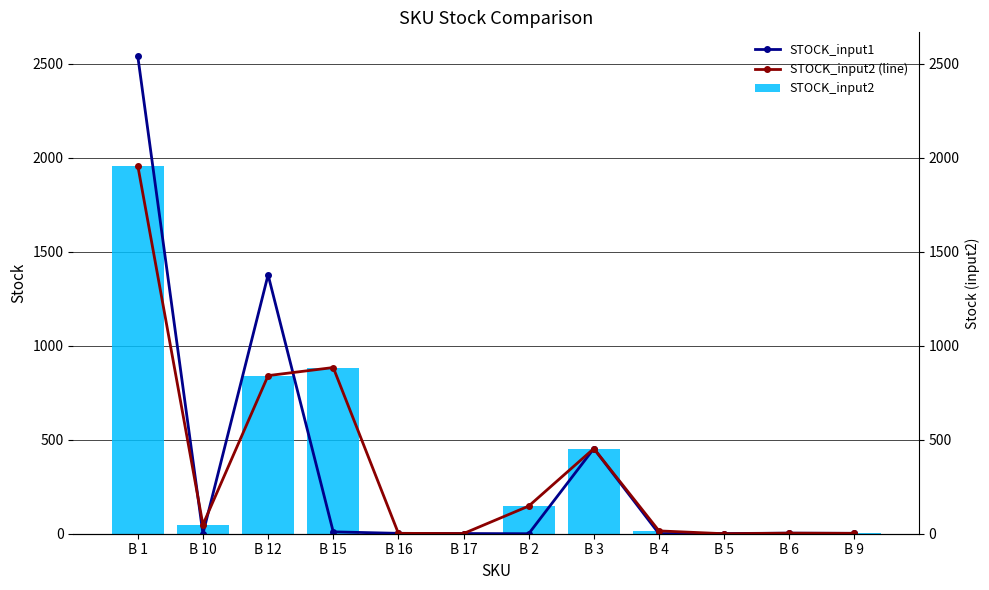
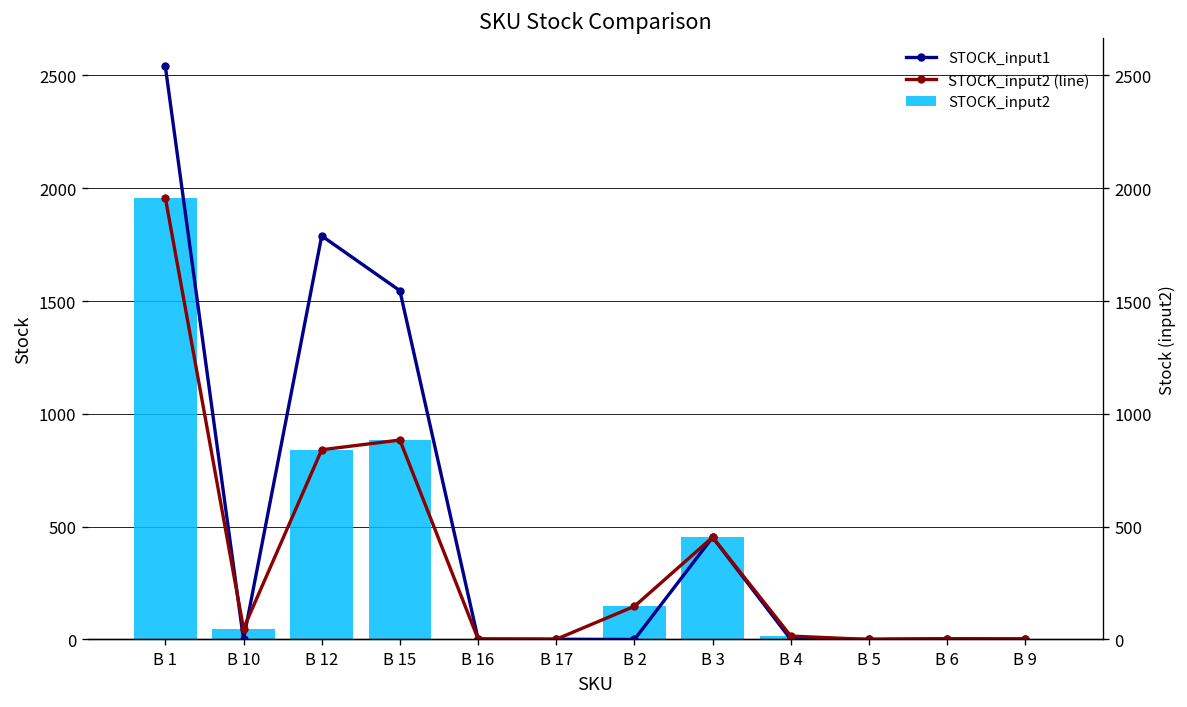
STOCK_input1, B 12: 1380 -> 1790
STOCK_input1, B 15: 10 -> 1550
